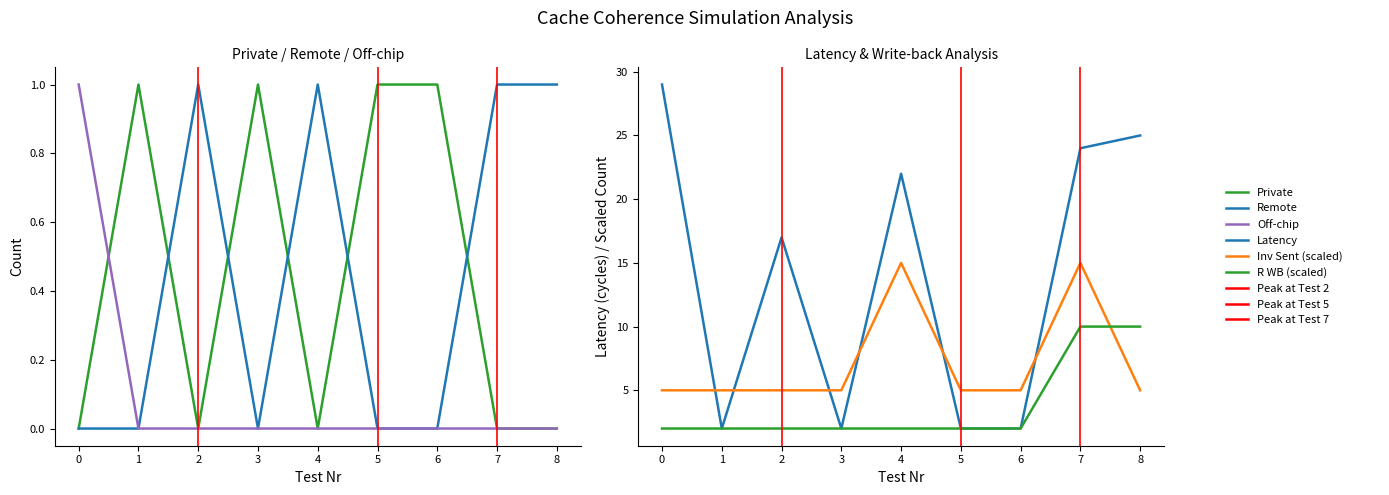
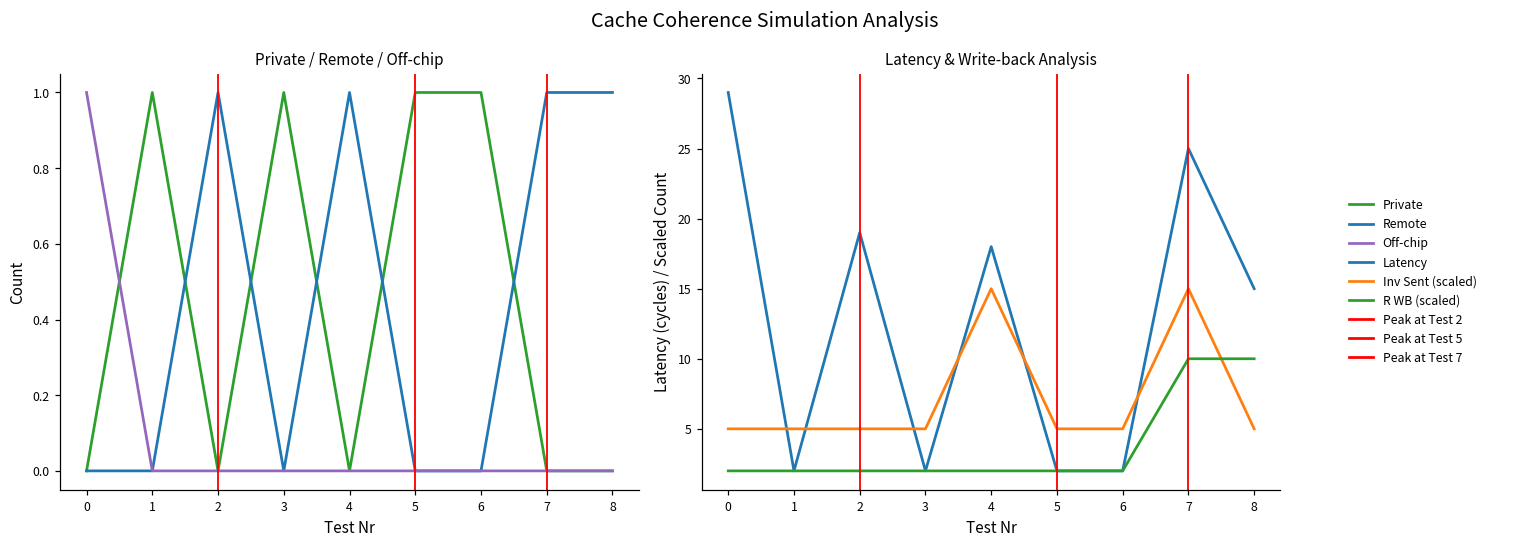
Latency & Write-back Analysis, Latency, 2: 17 -> 19
Latency & Write-back Analysis, Latency, 4: 22 -> 18
Latency & Write-back Analysis, Latency, 7: 24 -> 25
Latency & Write-back Analysis, Latency, 8: 25 -> 15
